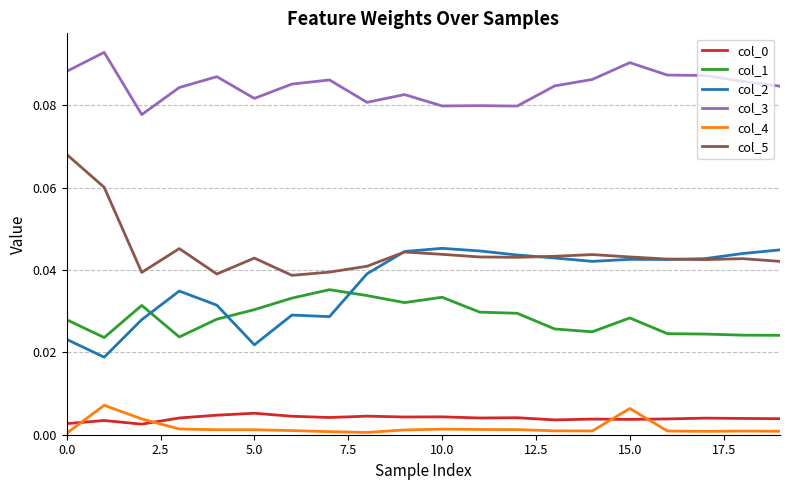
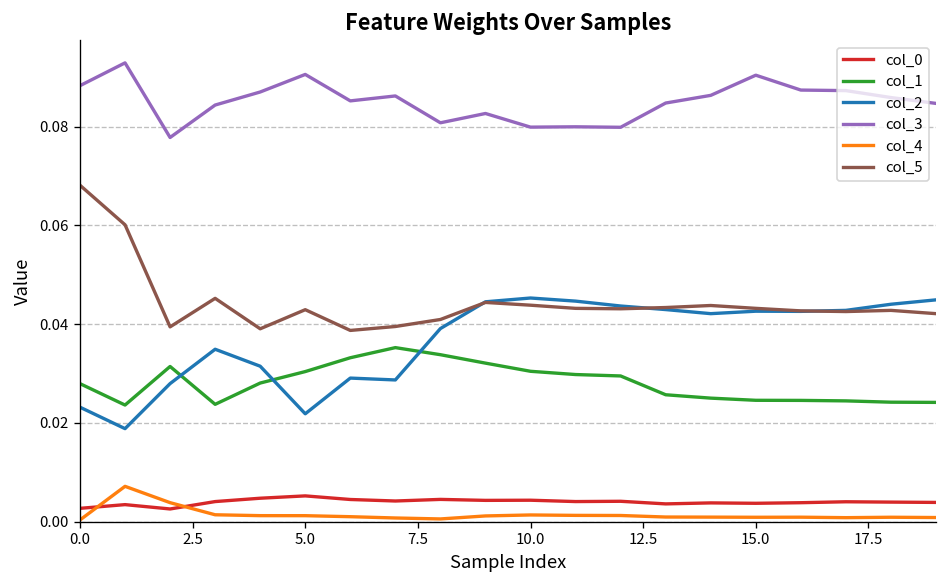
col_3, 5.0: 0.082 -> 0.091
col_1, 10.0: 0.033 -> 0.030
col_1, 15.0: 0.028 -> 0.025
col_4, 15.0: 0.006 -> 0.001
